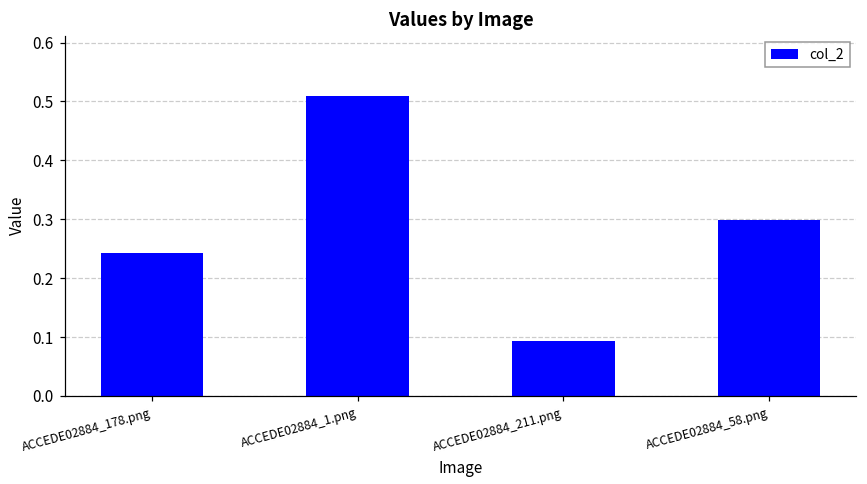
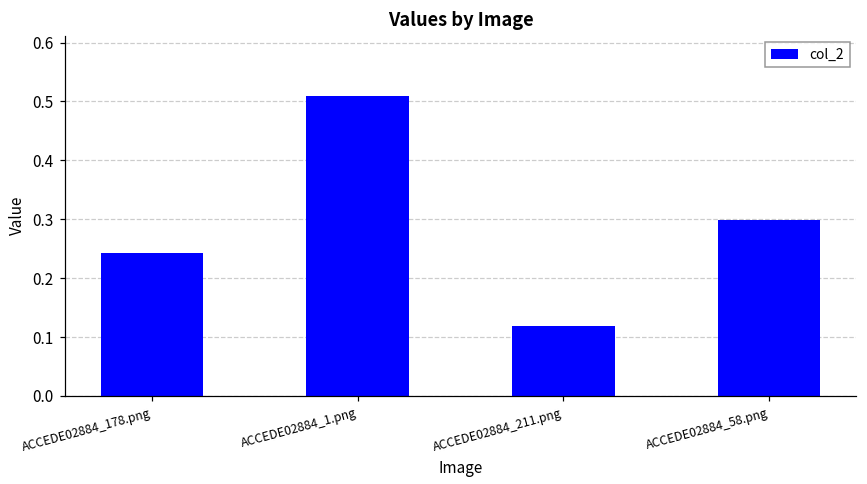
ACCEDE02884_211.png: 0.09 -> 0.12
